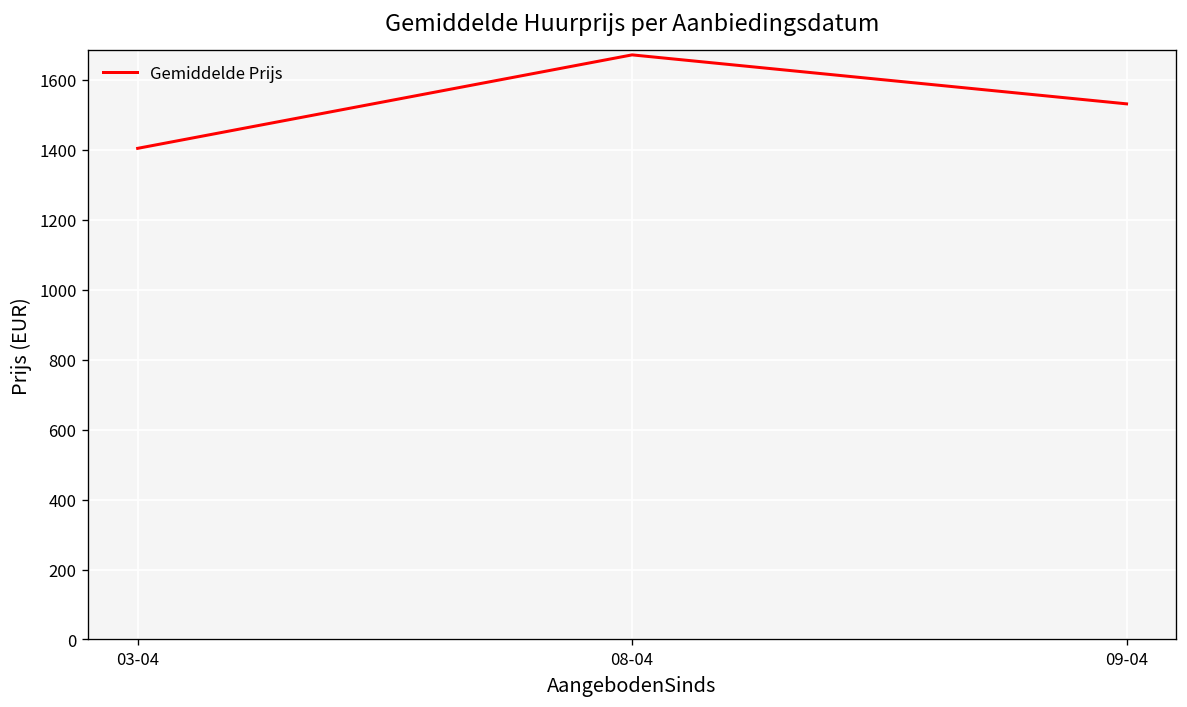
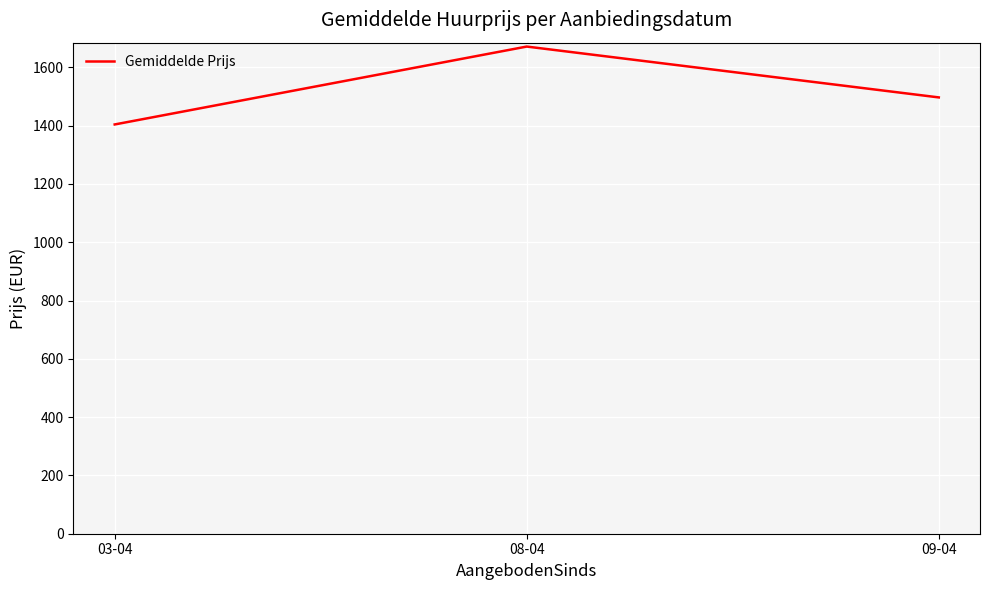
09-04: 1530 -> 1500
